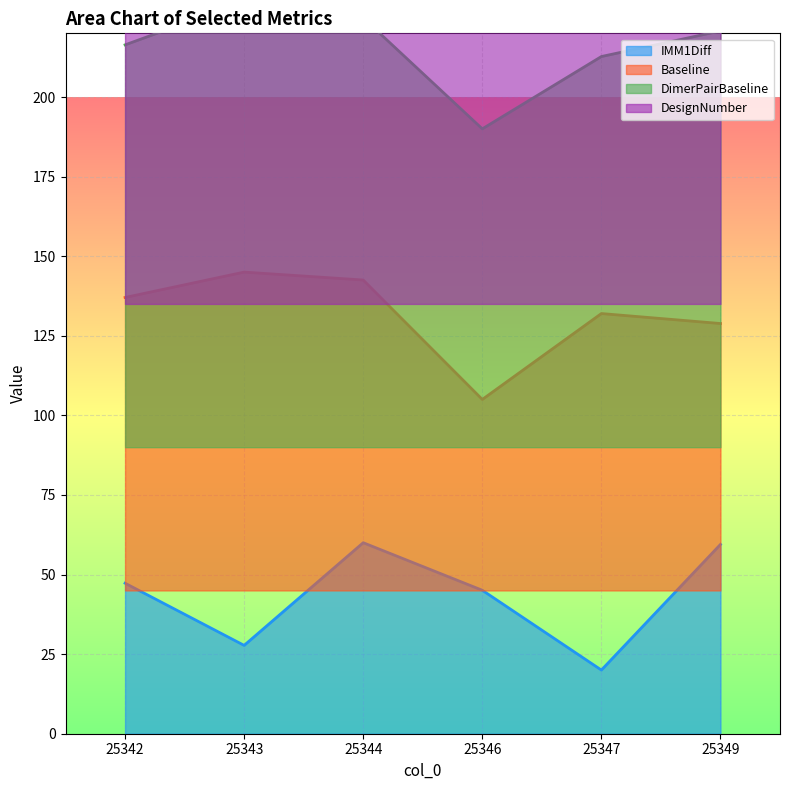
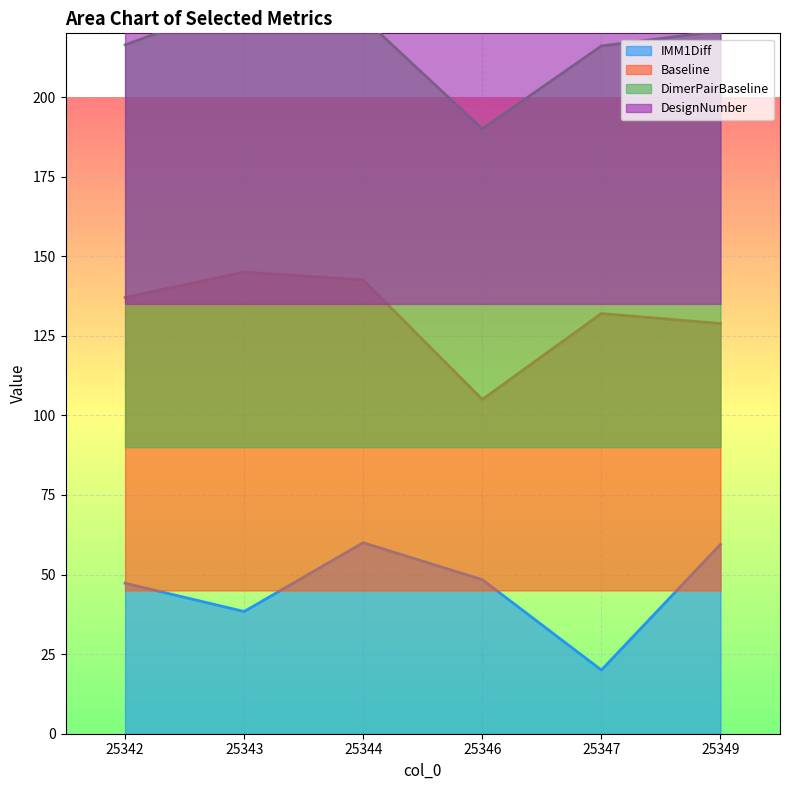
IMM1Diff, 25343: 28 -> 38
IMM1Diff, 25346: 45 -> 48
DimerPairBaseline, 25347: 213 -> 216
